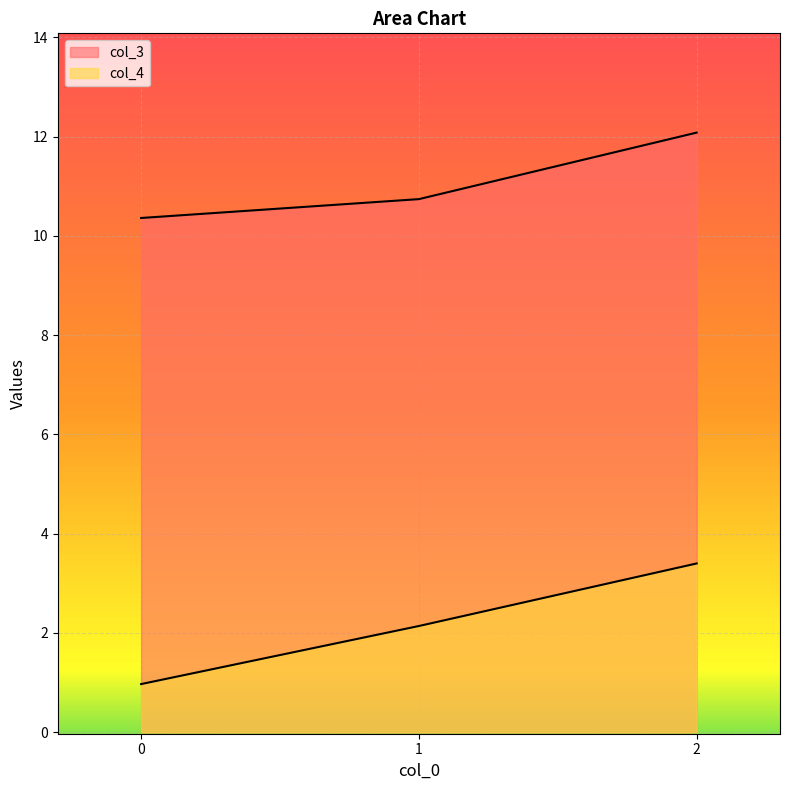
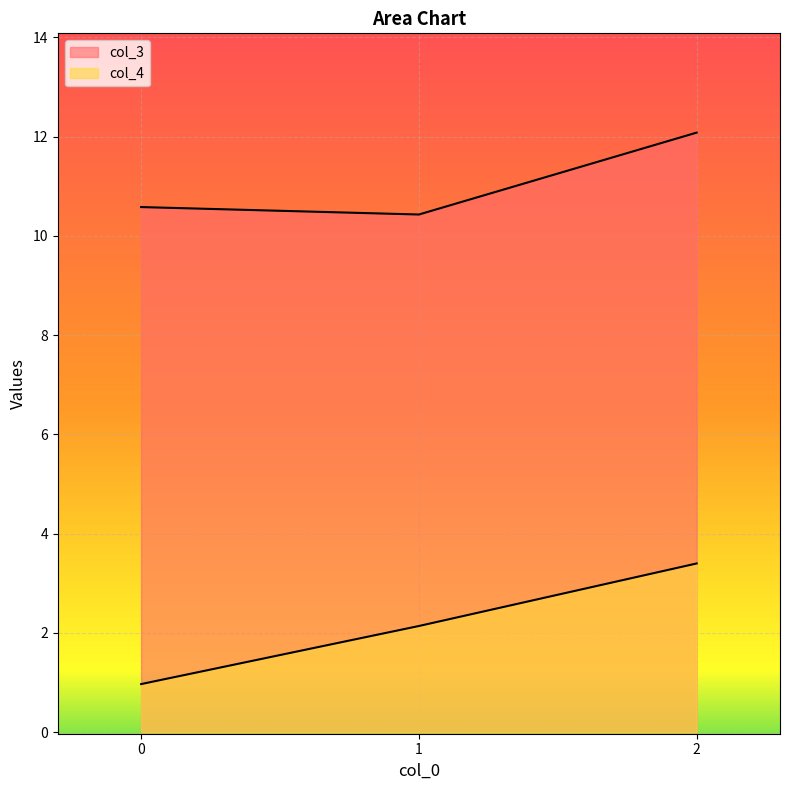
col_3, 0: 10.4 -> 10.6
col_3, 1: 10.7 -> 10.4
